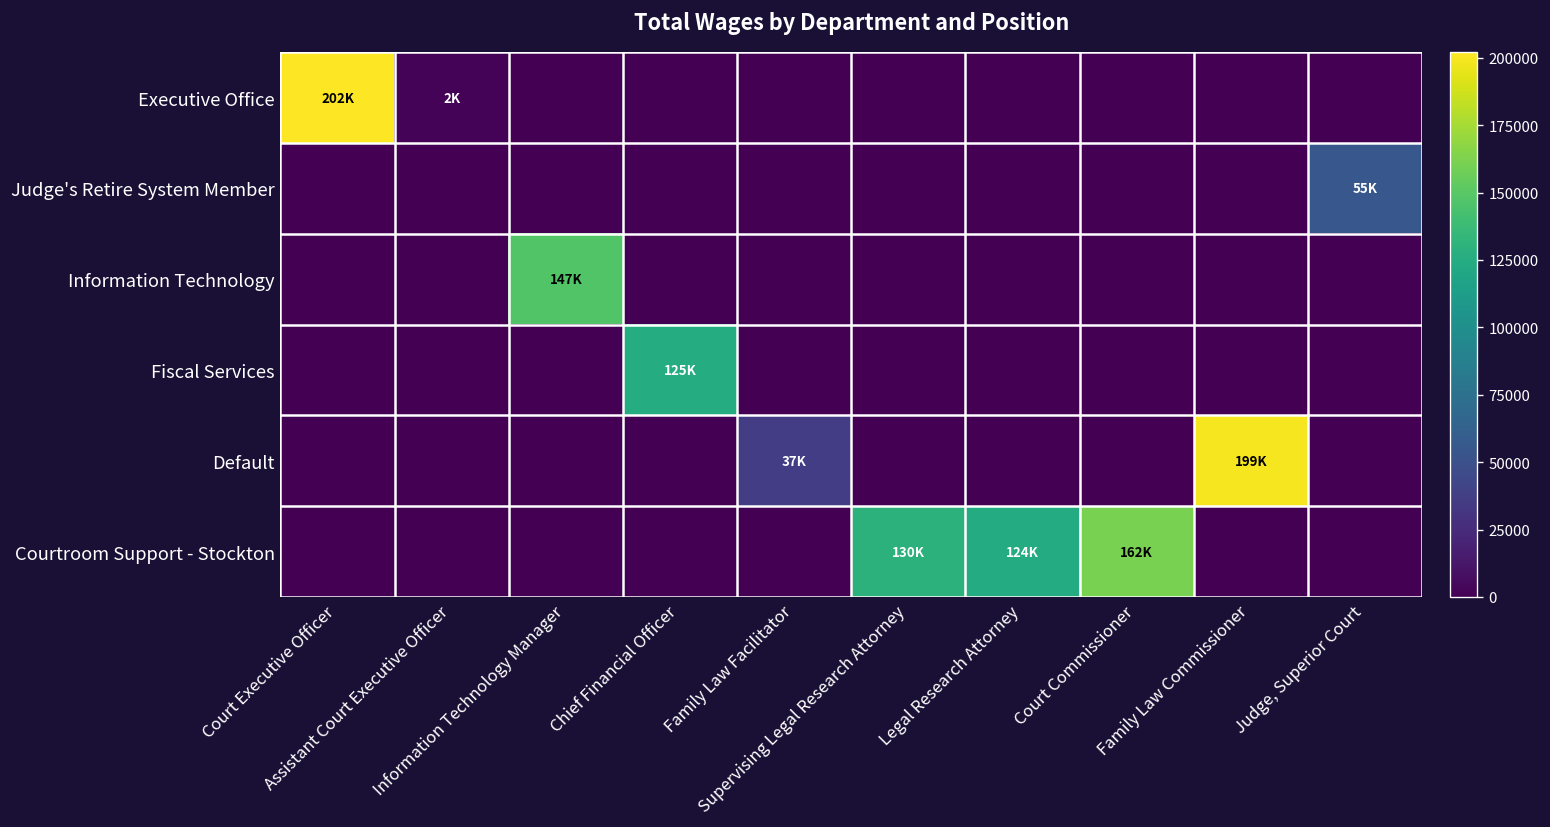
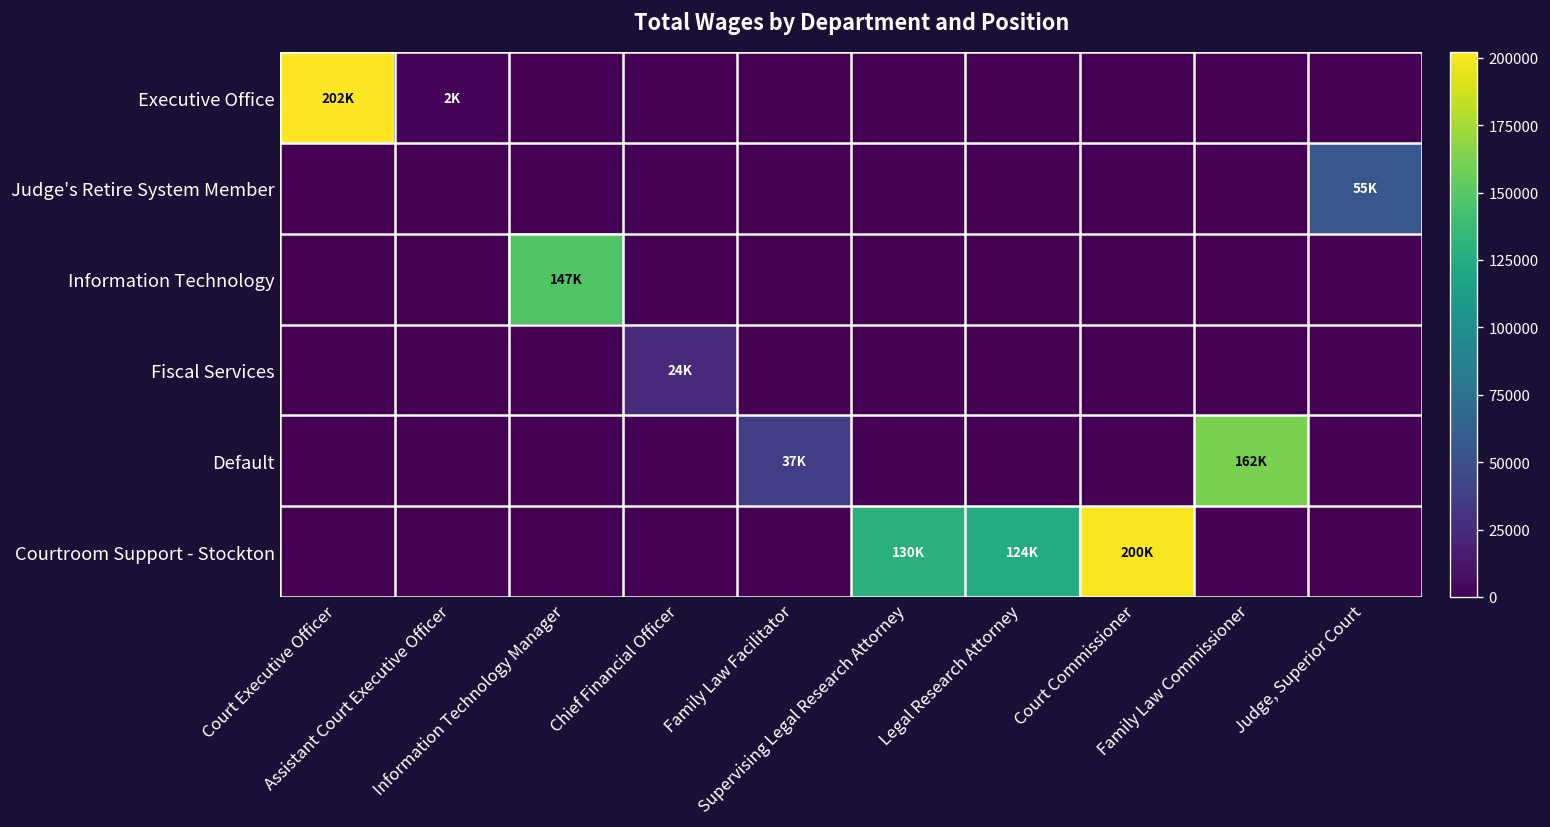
Fiscal Services, Chief Financial Officer: 125K -> 24K
Default, Family Law Commissioner: 199K -> 162K
Courtroom Support - Stockton, Court Commissioner: 162K -> 200K
